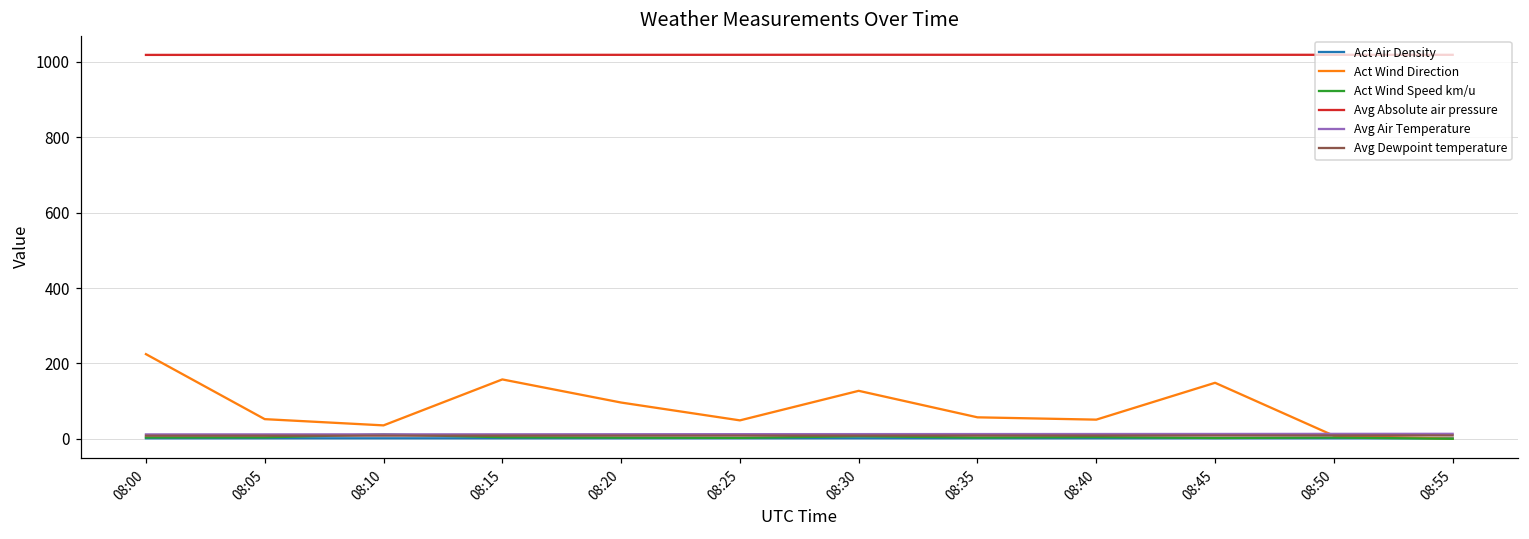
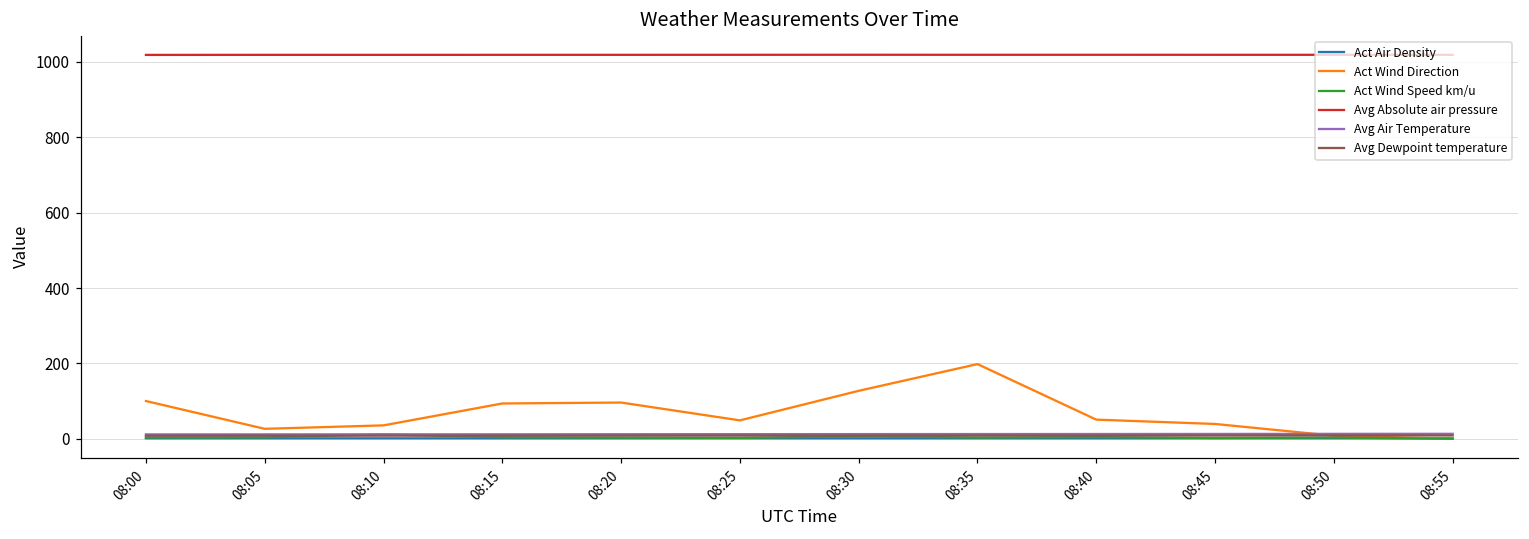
Act Wind Direction, 08:00: 220 -> 100
Act Wind Direction, 08:05: 50 -> 30
Act Wind Direction, 08:15: 160 -> 90
Act Wind Direction, 08:35: 60 -> 200
Act Wind Direction, 08:45: 150 -> 40
